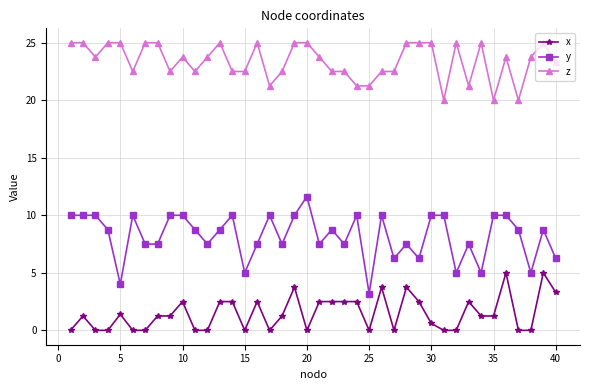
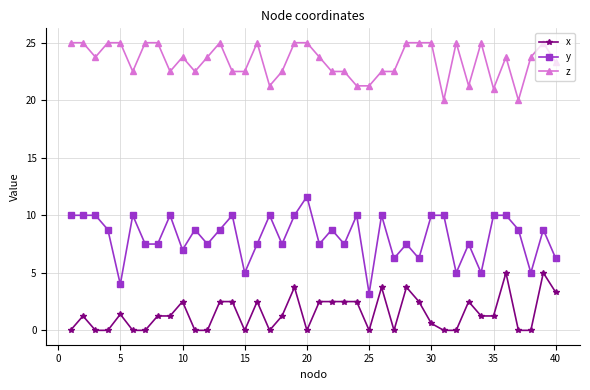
y, 10: 10 -> 7
z, 35: 20 -> 21
